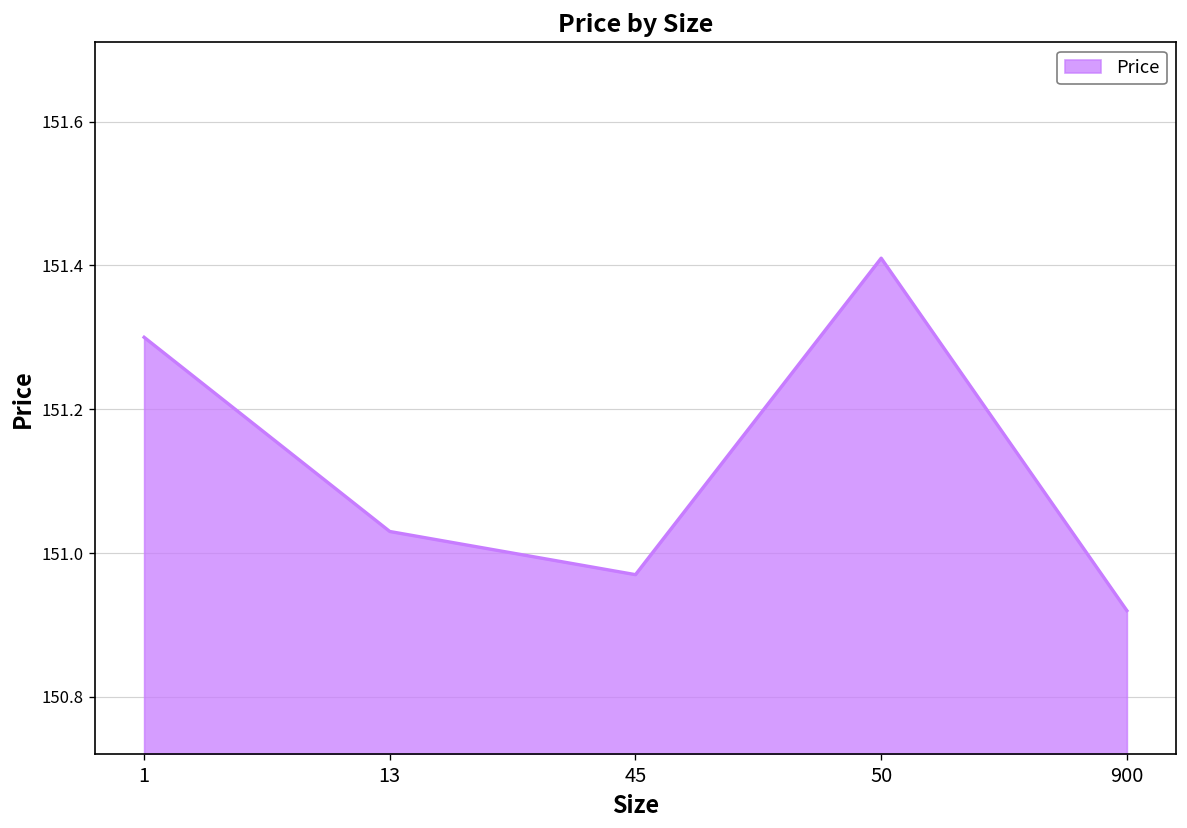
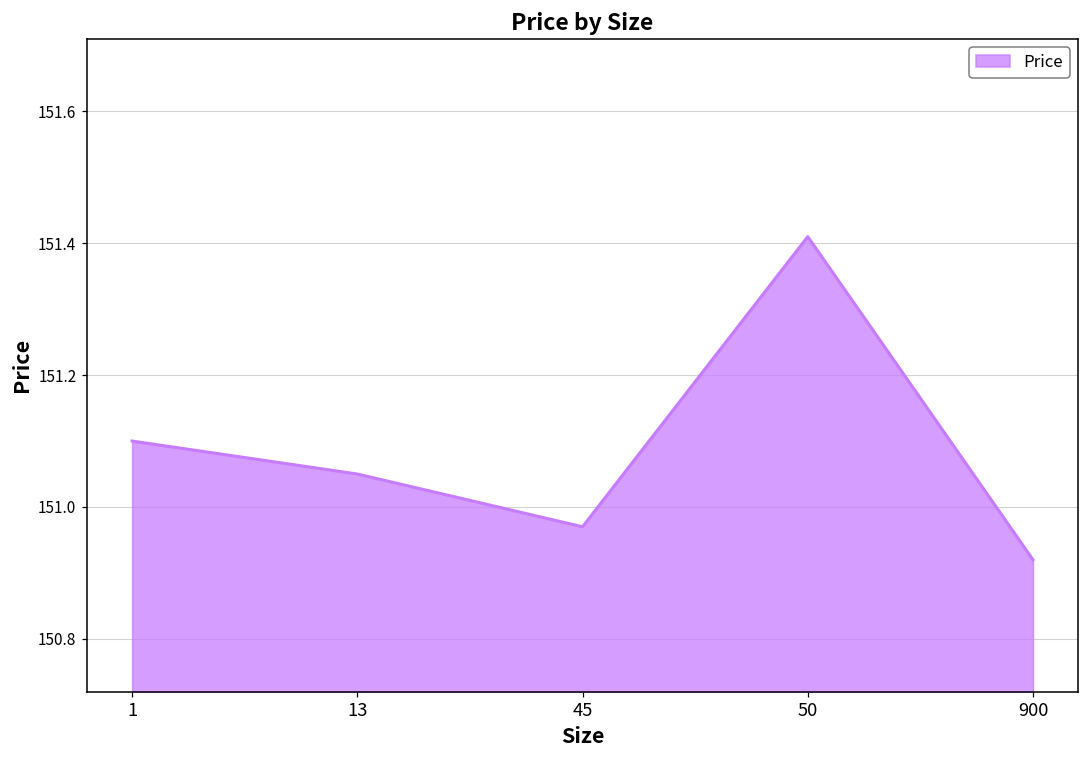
1: 151.3 -> 151.1
13: 151.03 -> 151.05
